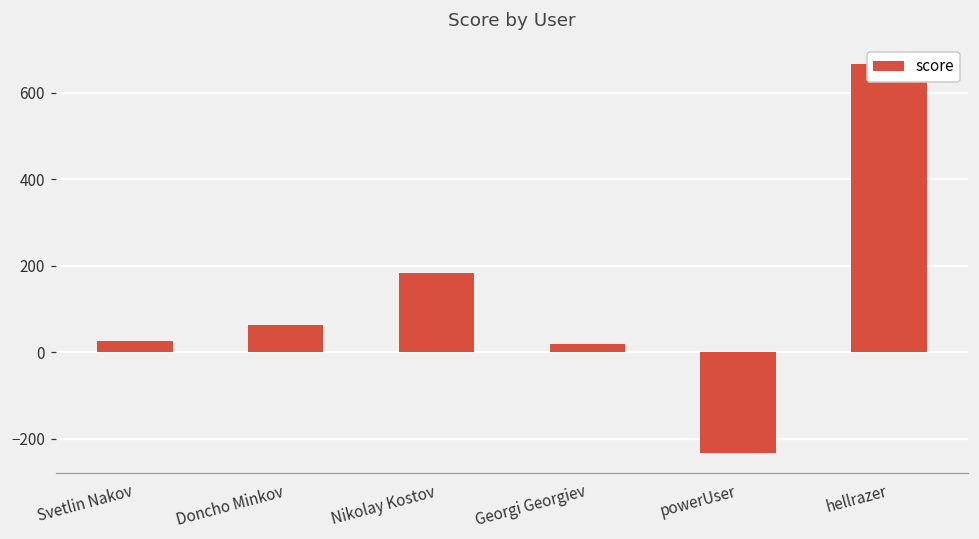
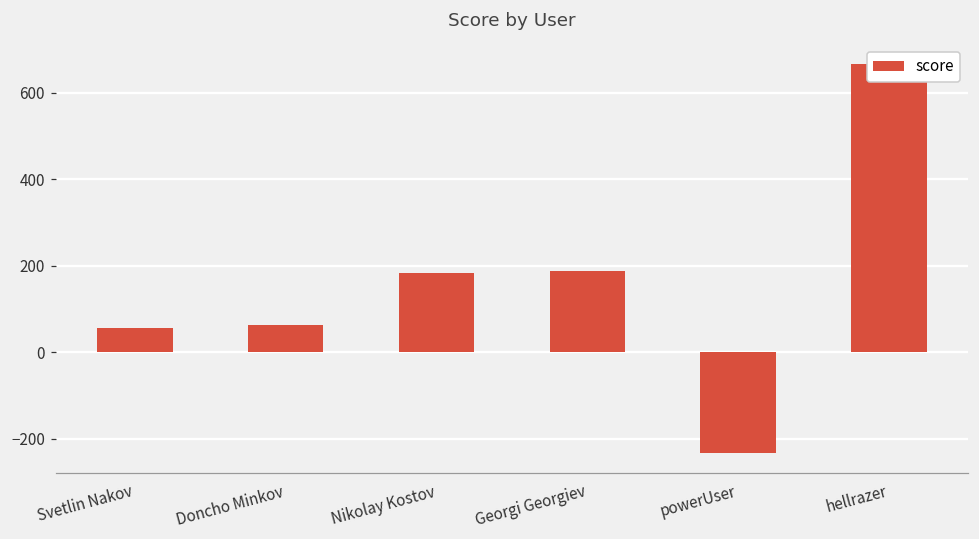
Svetlin Nakov: 30 -> 60
Georgi Georgiev: 20 -> 190
